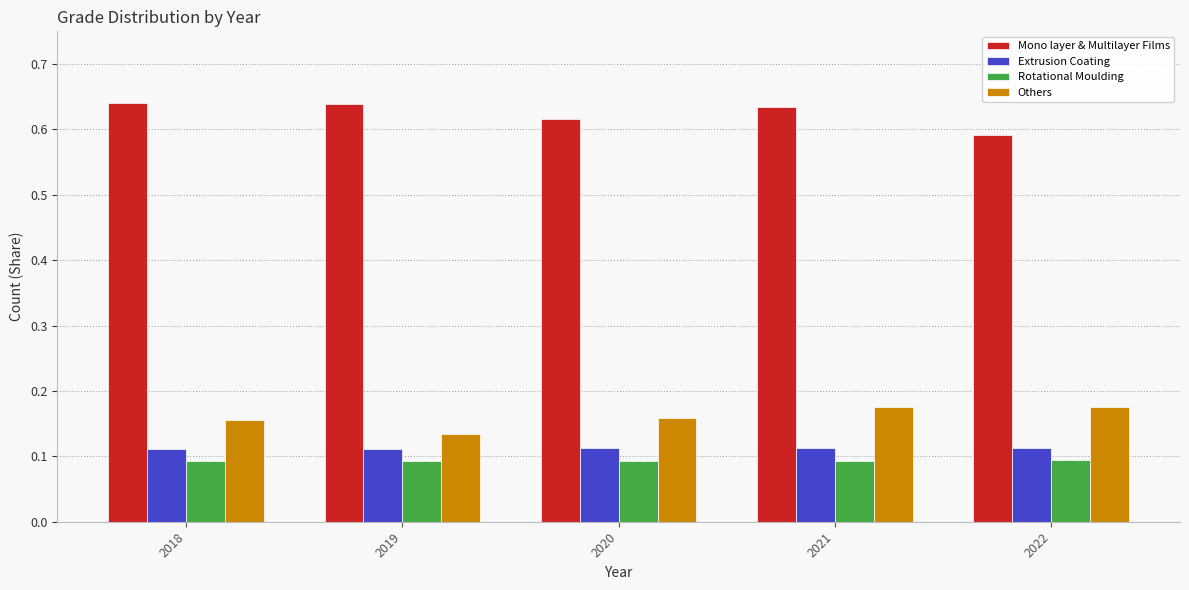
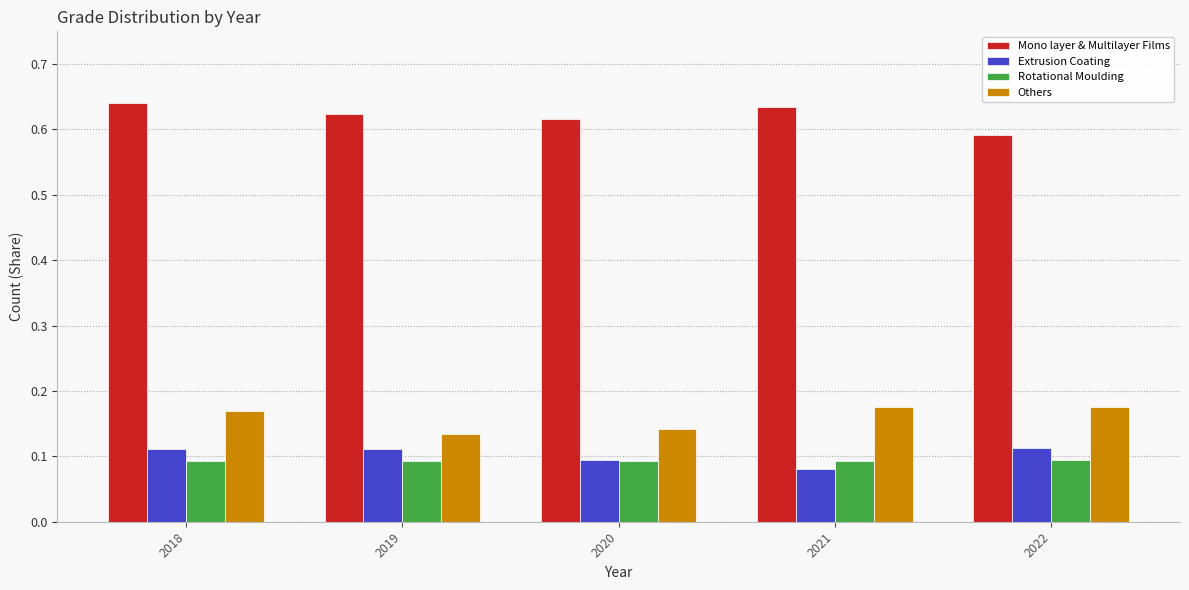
Others, 2018: 0.16 -> 0.17
Mono layer & Multilayer Films, 2019: 0.64 -> 0.62
Extrusion Coating, 2020: 0.11 -> 0.09
Others, 2020: 0.16 -> 0.14
Extrusion Coating, 2021: 0.11 -> 0.08
